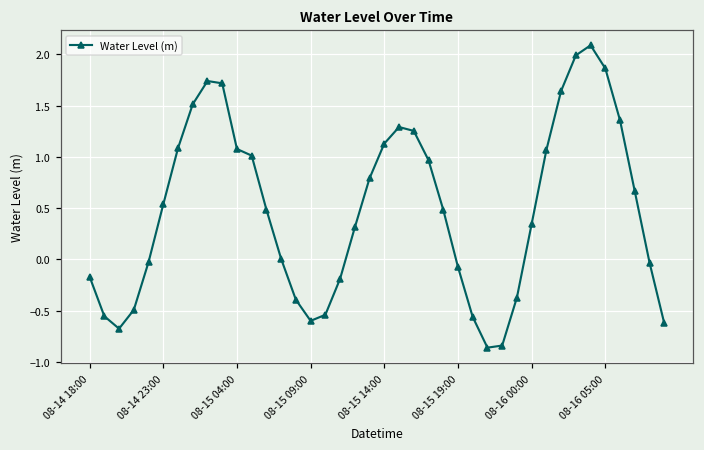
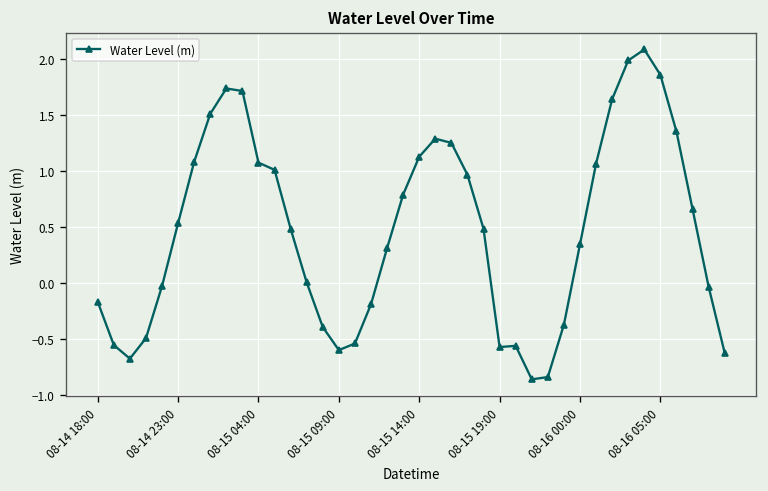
08-15 19:00: -0.1 -> -0.6
